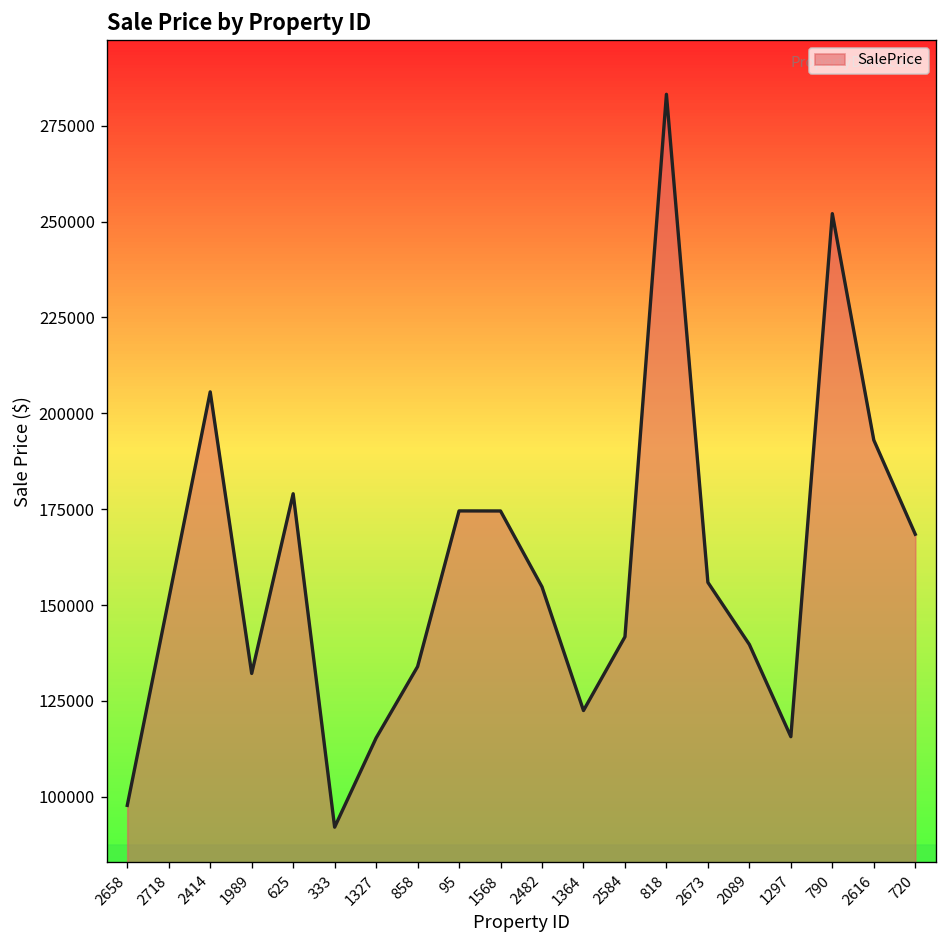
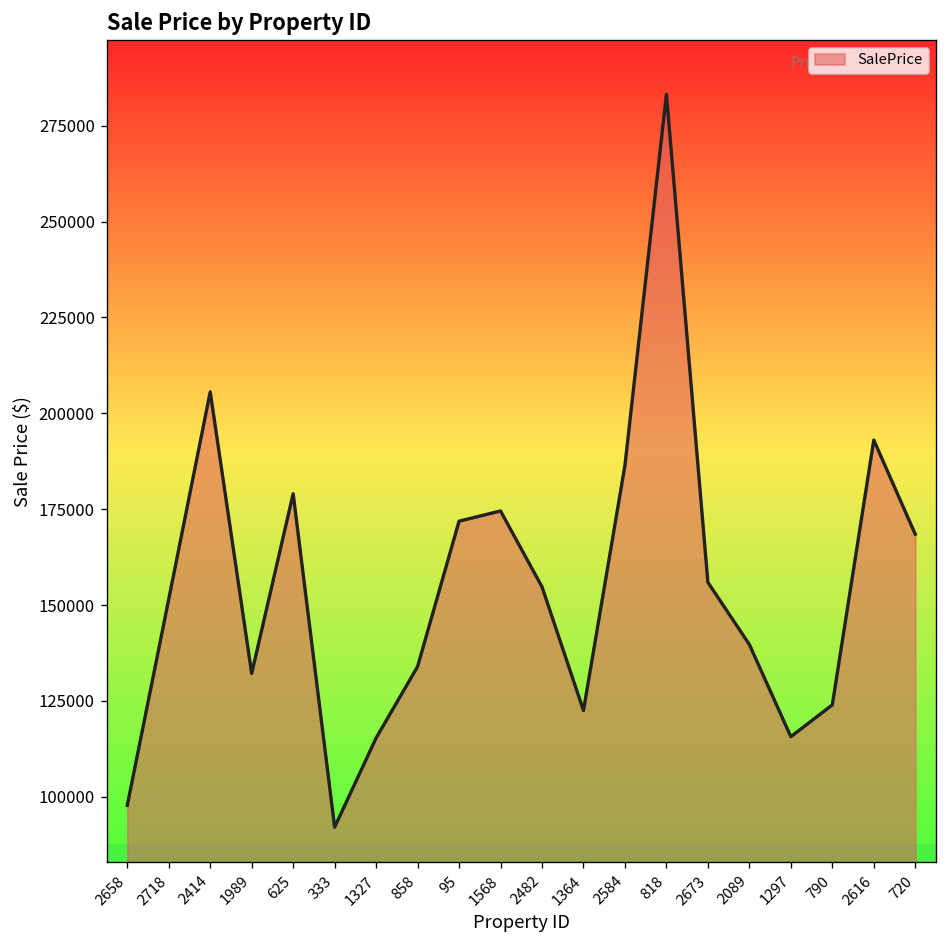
95: 175000 -> 172000
2584: 142000 -> 186000
790: 252000 -> 124000
